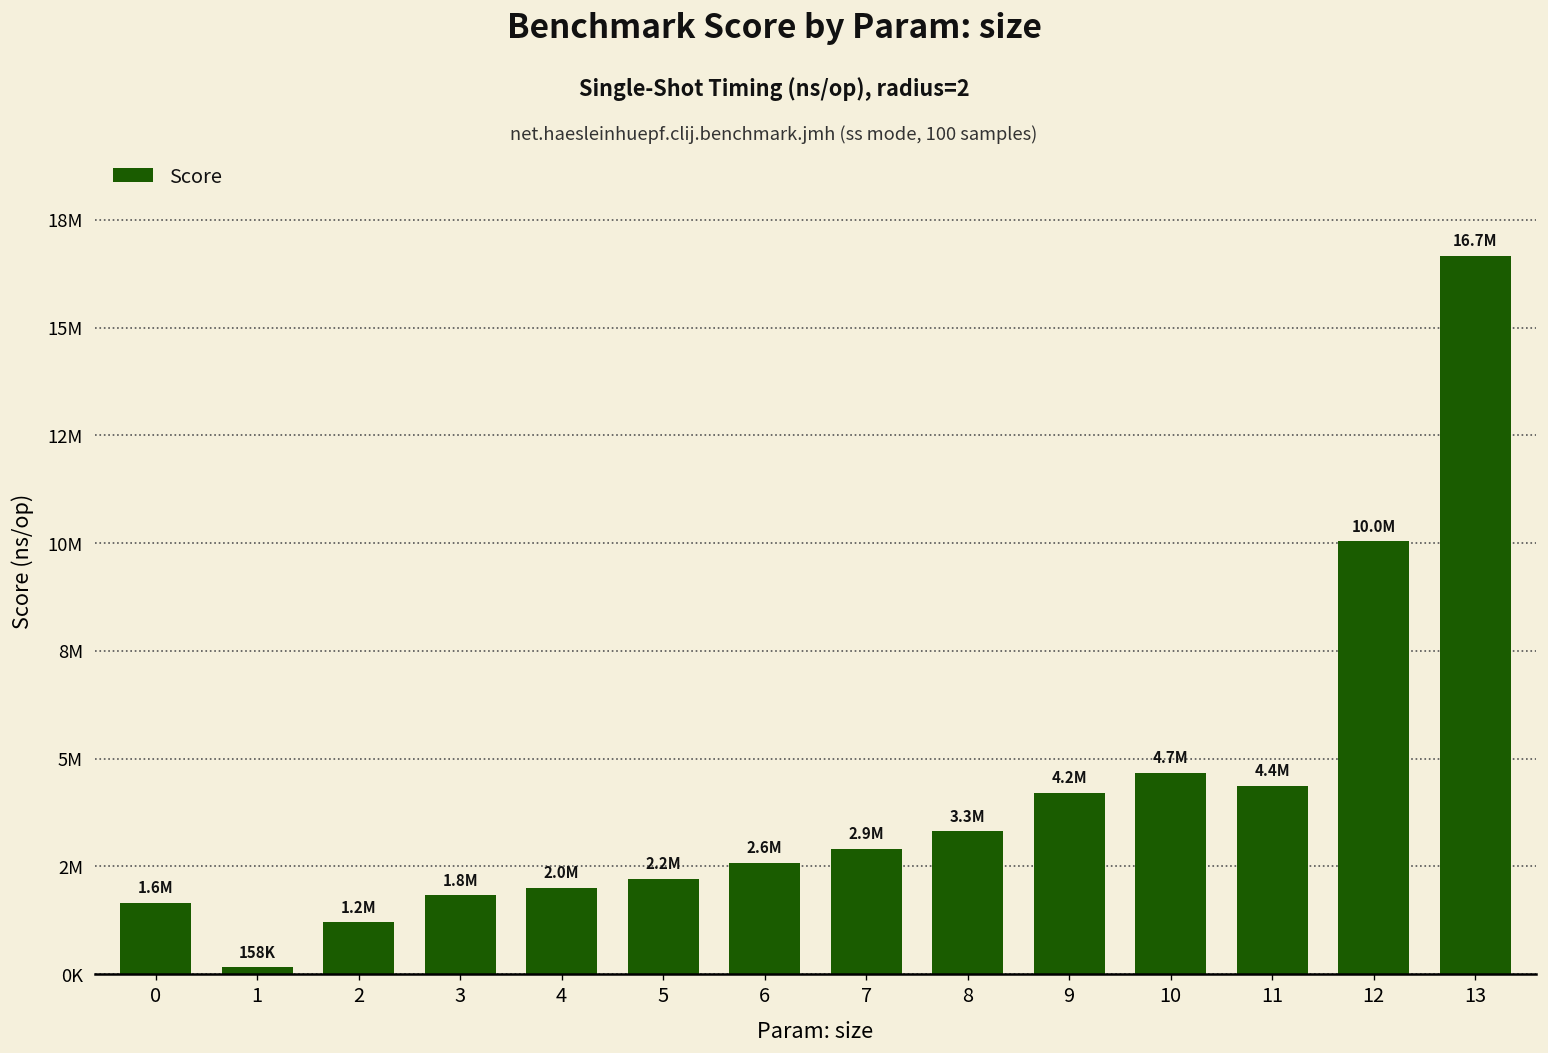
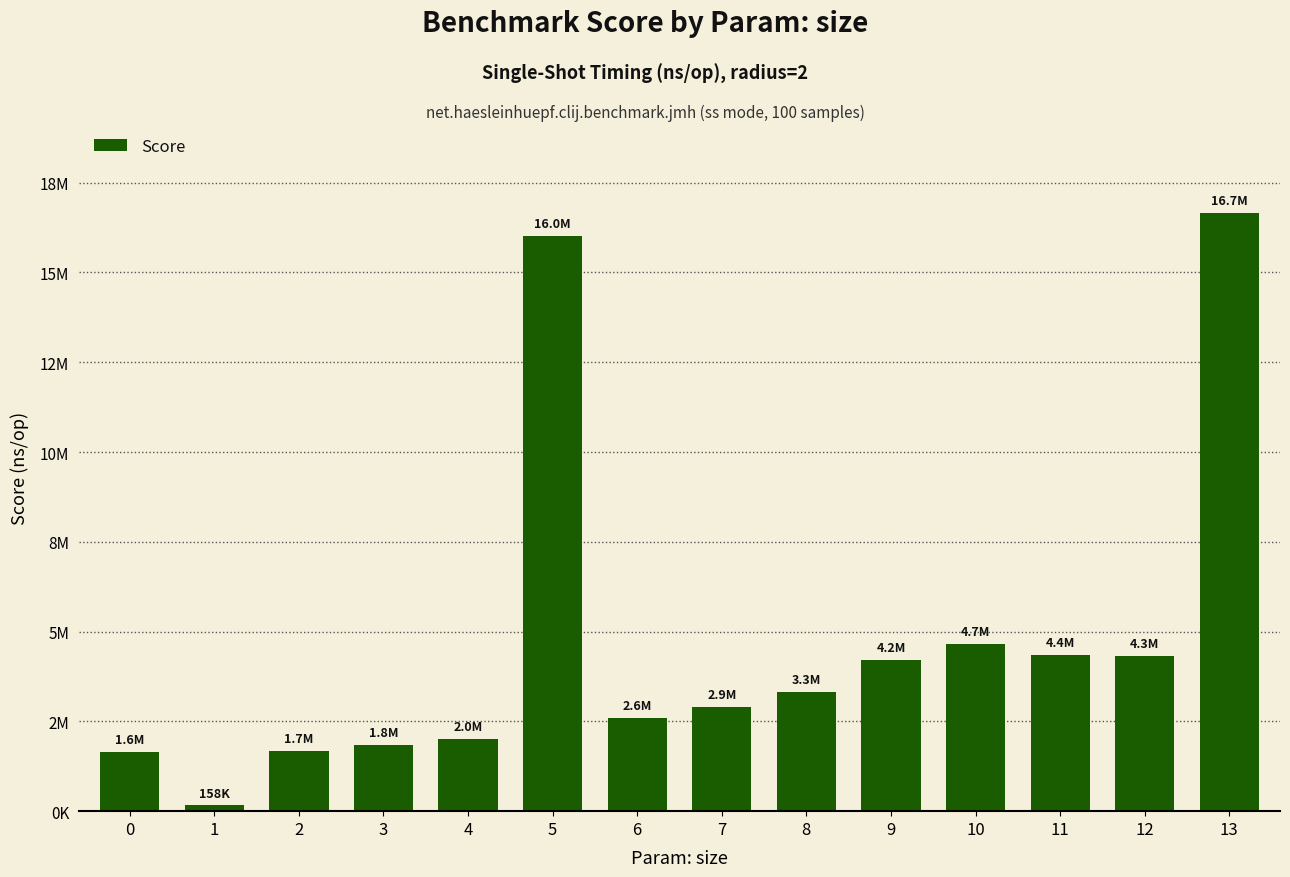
2: 1.2M -> 1.7M
5: 2.2M -> 16.0M
12: 10.0M -> 4.3M
